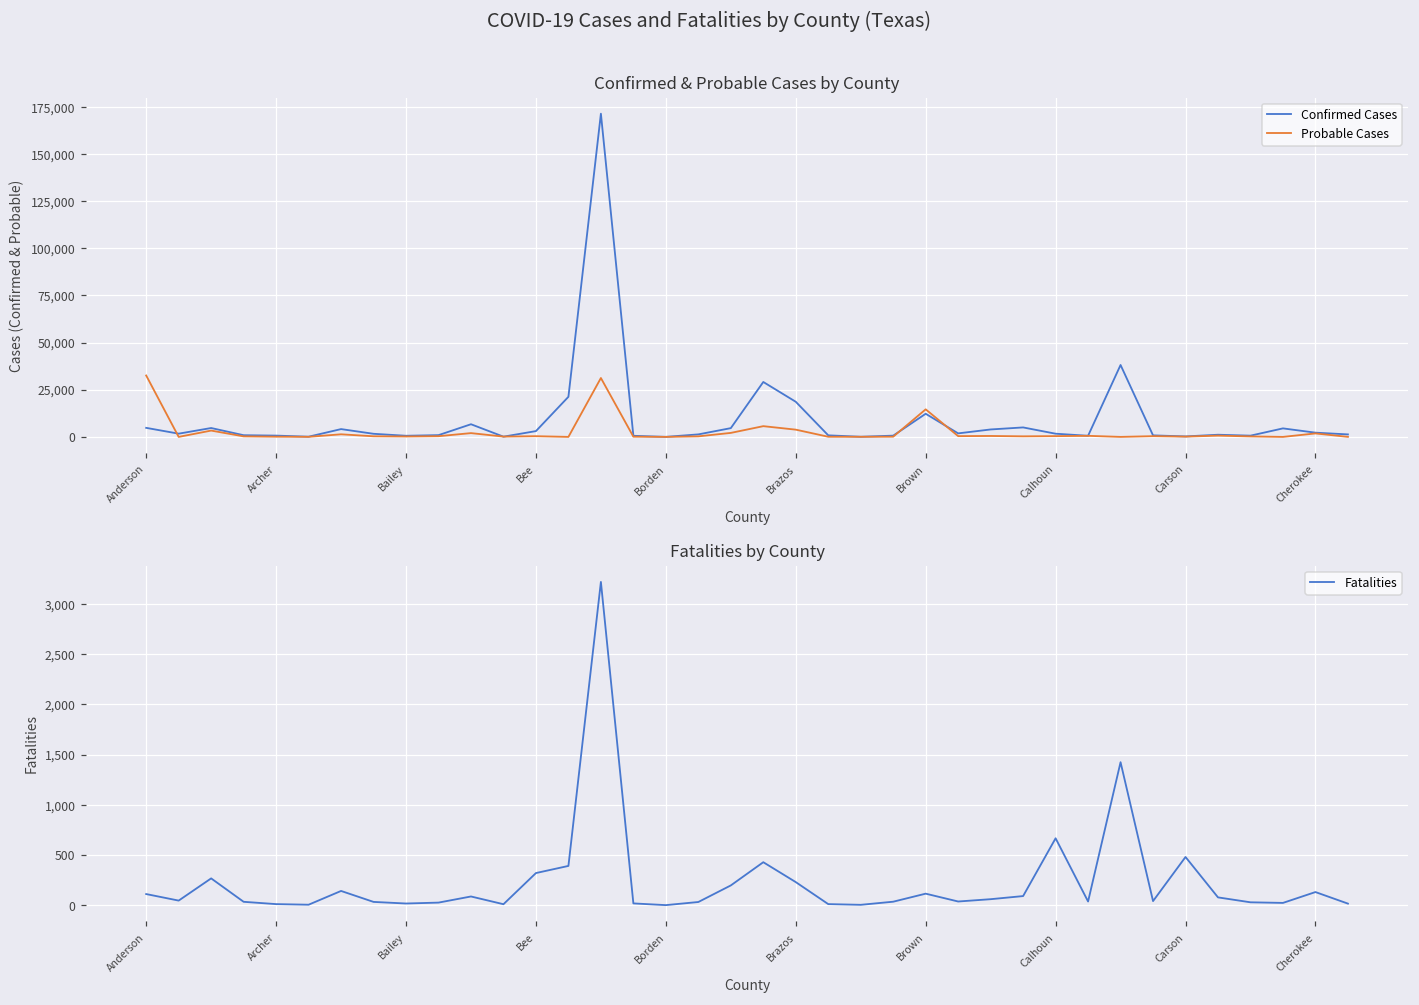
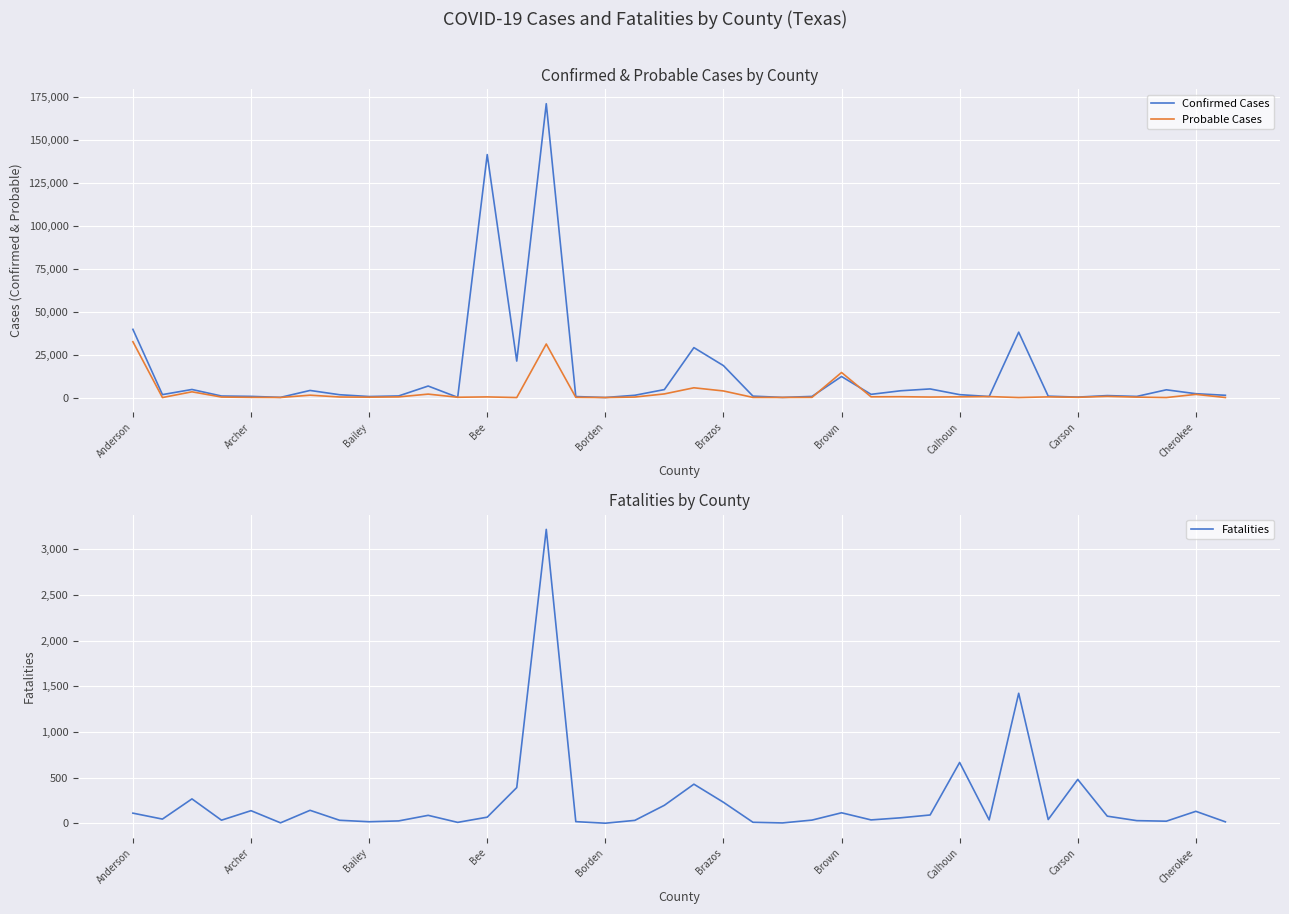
Confirmed & Probable Cases by County, Confirmed Cases, Anderson: 5,000 -> 40,000
Confirmed & Probable Cases by County, Confirmed Cases, Bee: 3,000 -> 142,000
Fatalities by County, Archer: 0 -> 100
Fatalities by County, Bee: 300 -> 100
